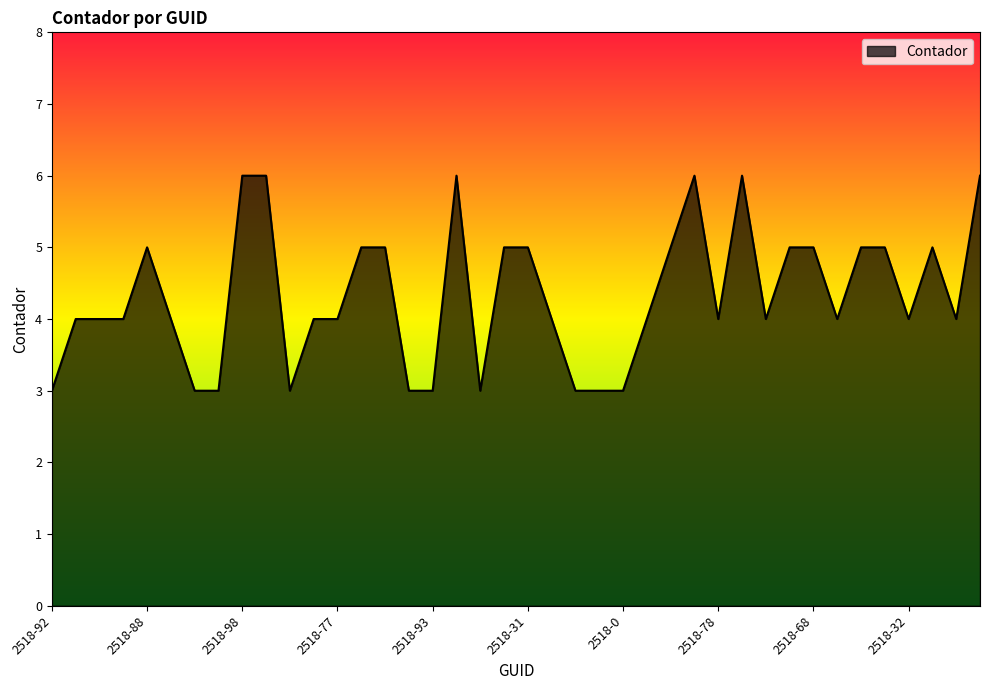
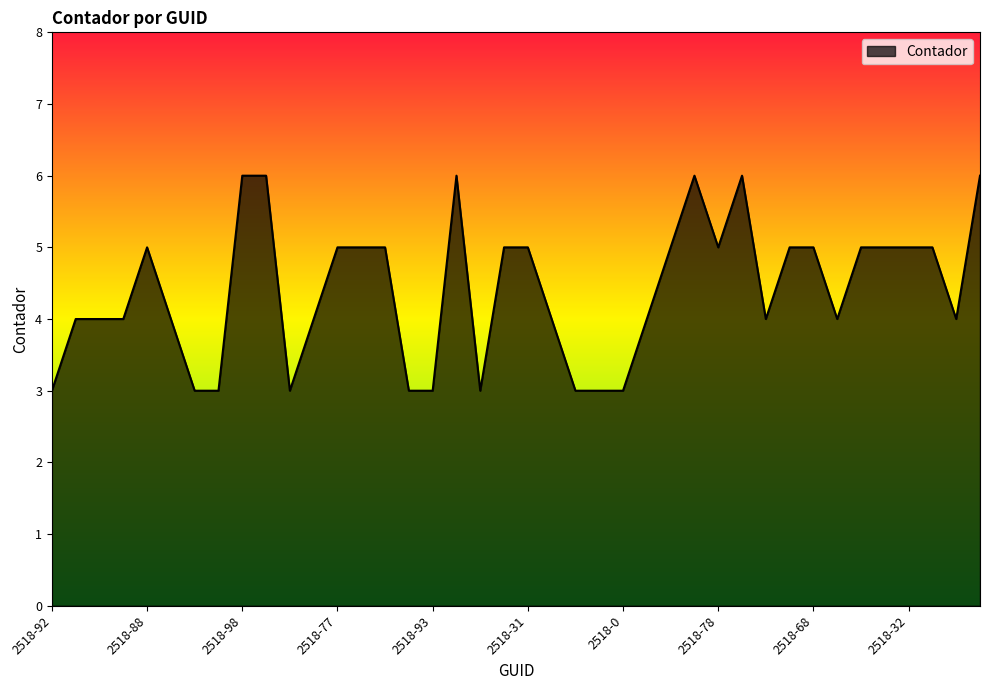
2518-77: 4 -> 5
2518-78: 4 -> 5
2518-32: 4 -> 5
